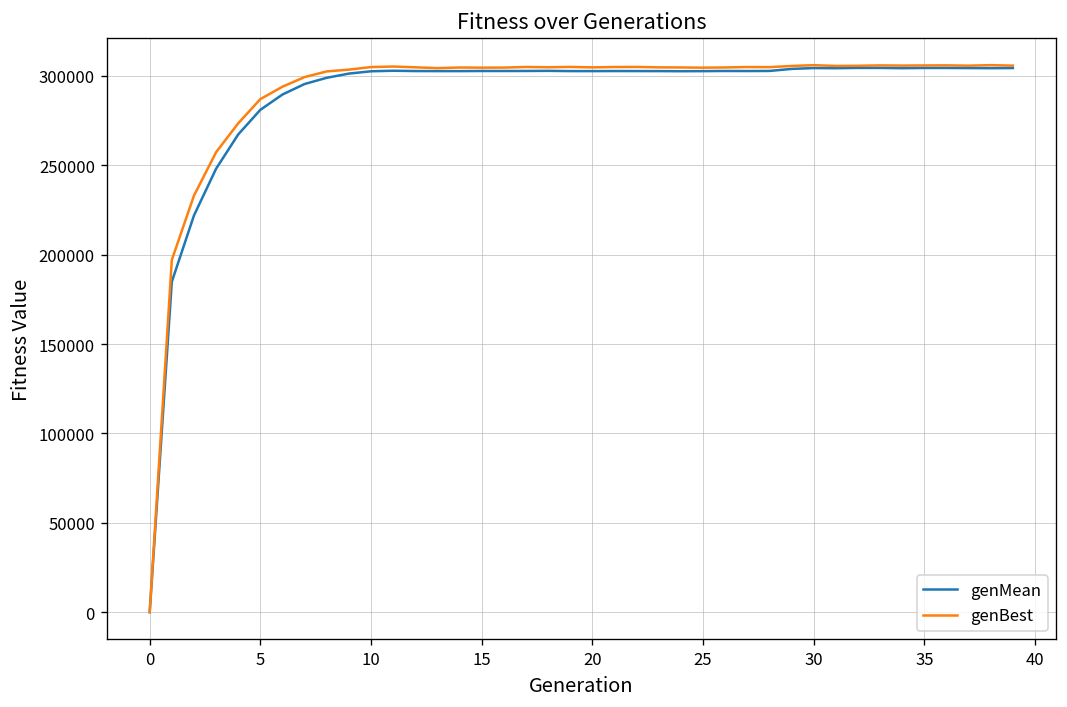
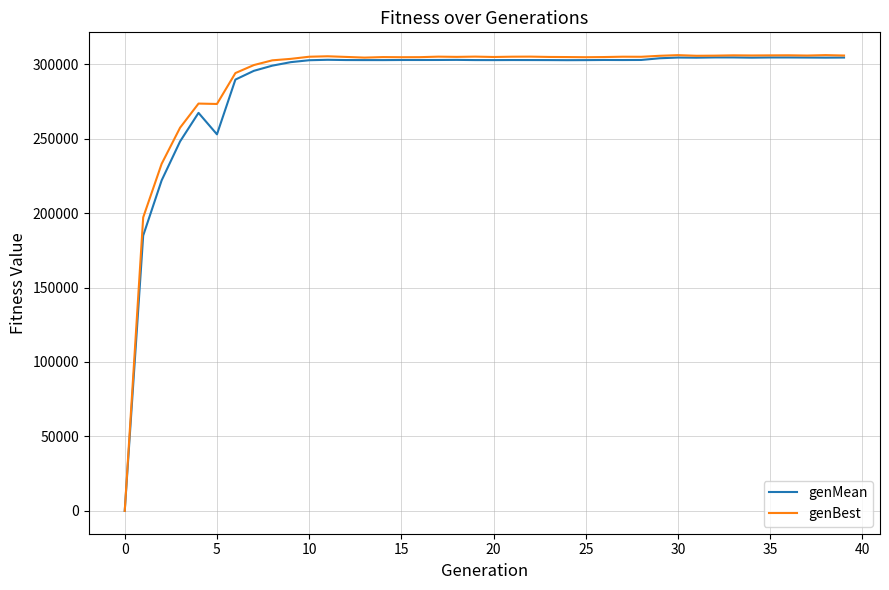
genMean, 5: 281000 -> 253000
genBest, 5: 287000 -> 273000
